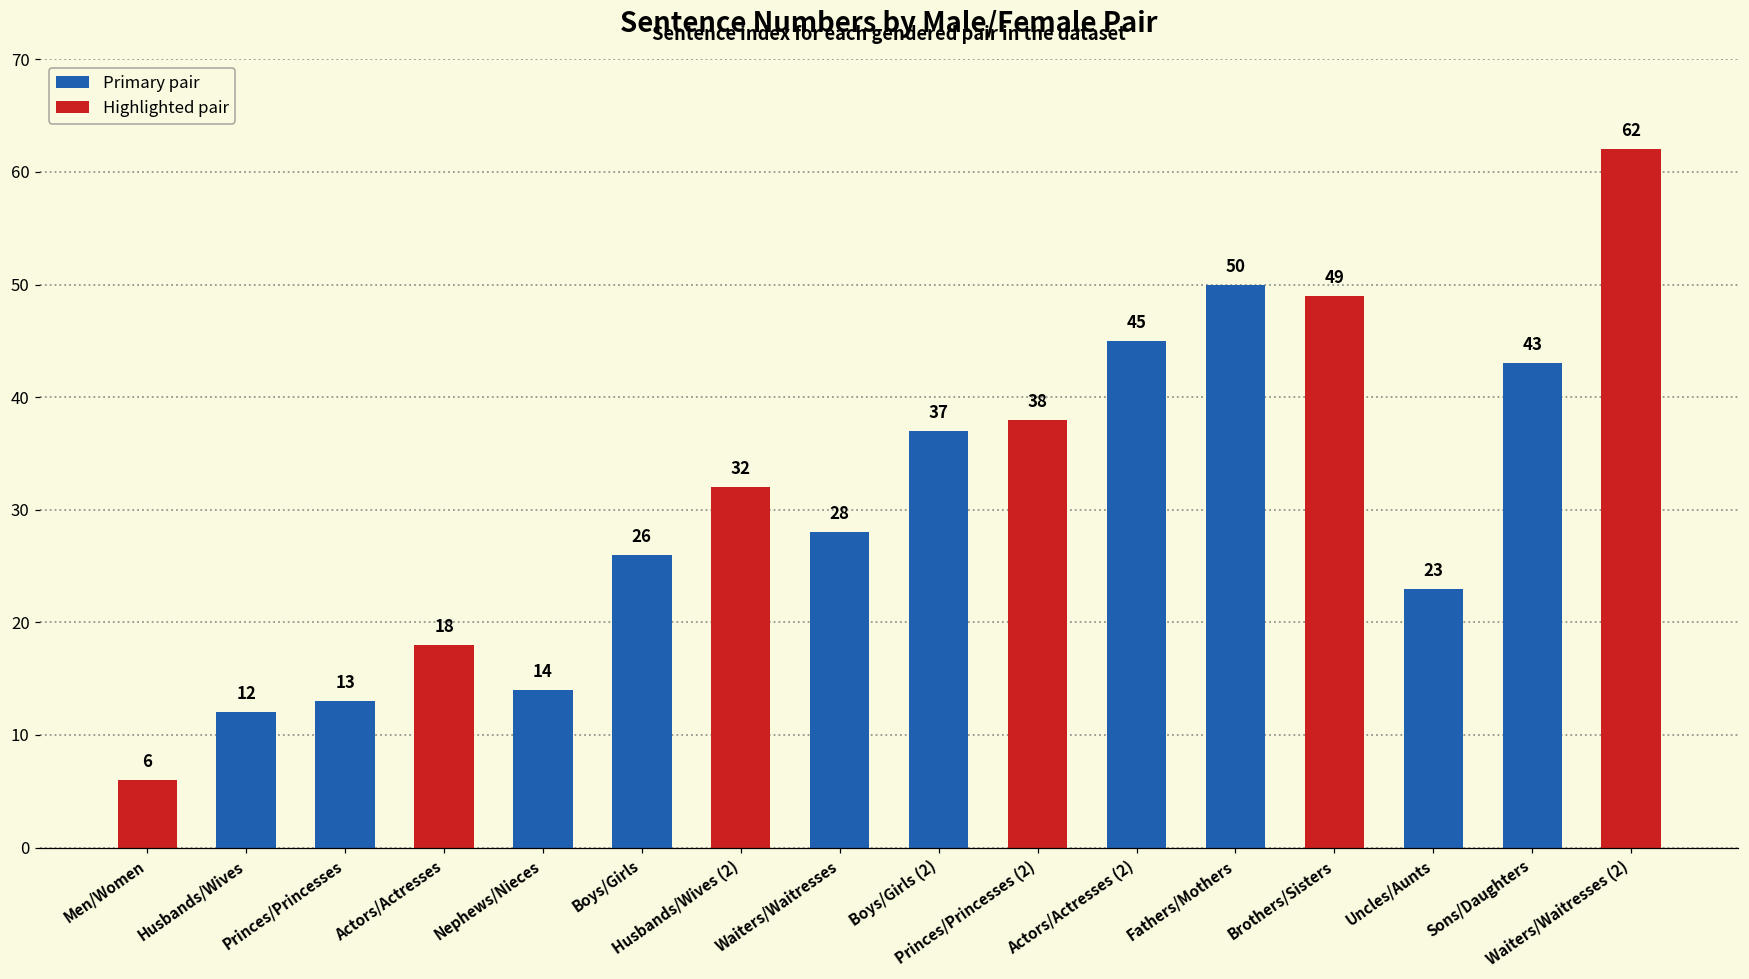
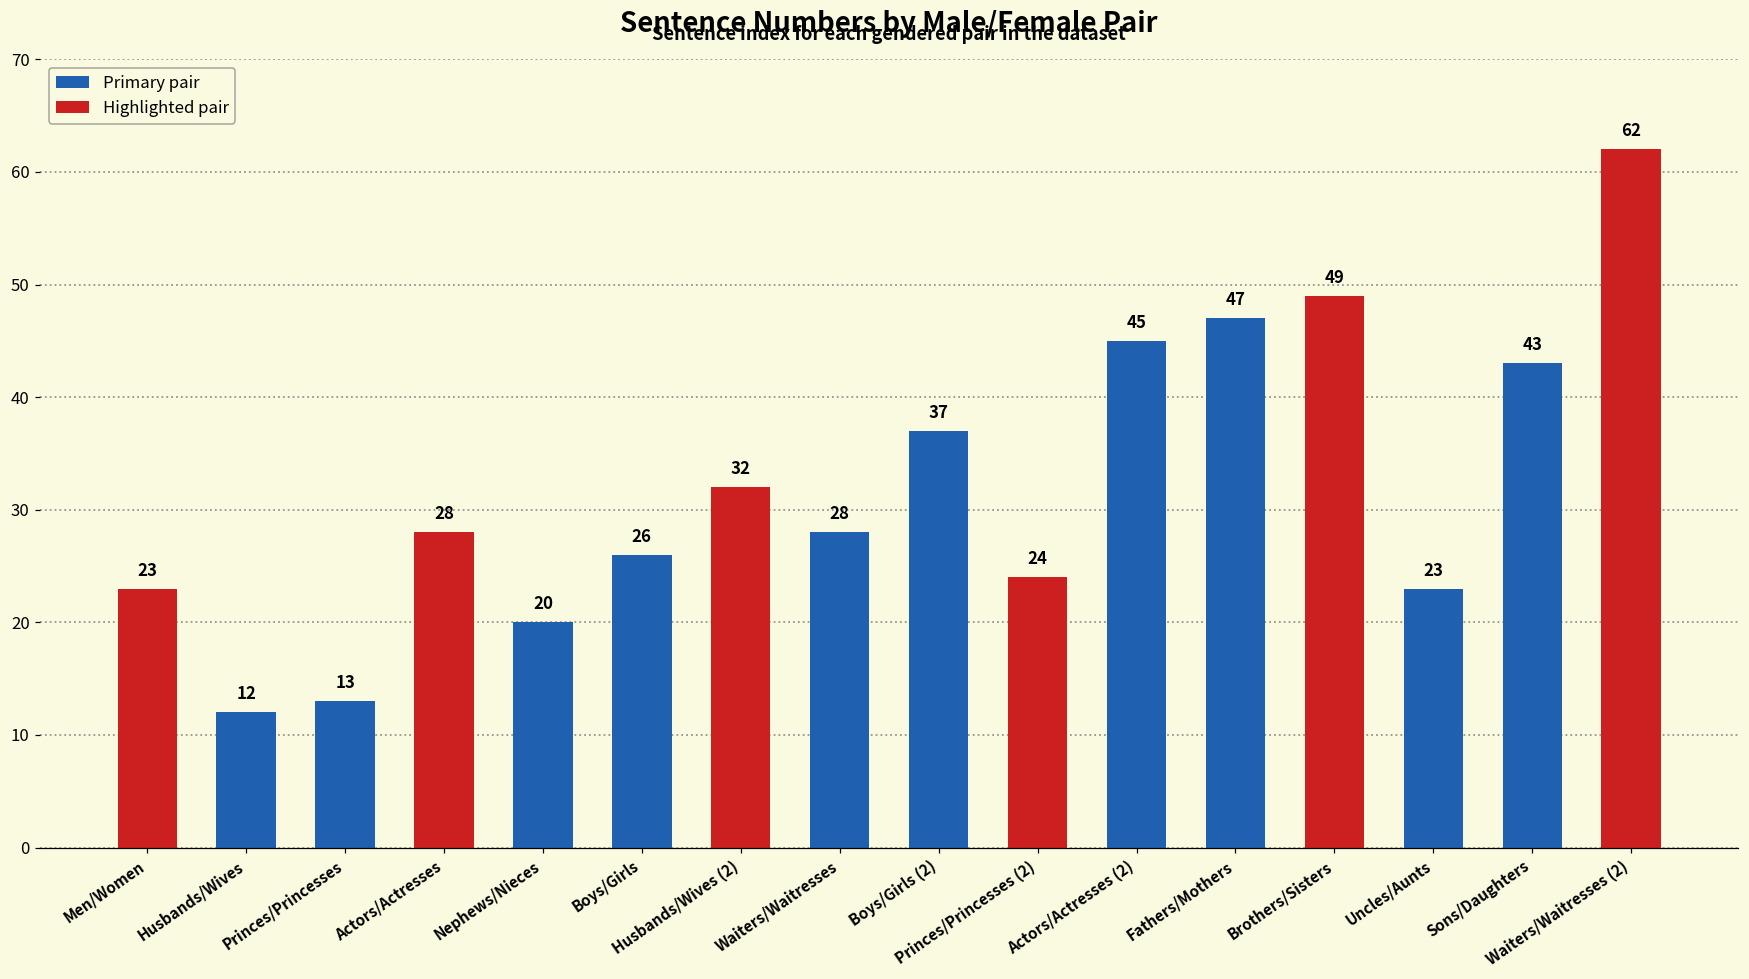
Highlighted pair, Men/Women: 6 -> 23
Highlighted pair, Actors/Actresses: 18 -> 28
Primary pair, Nephews/Nieces: 14 -> 20
Highlighted pair, Princes/Princesses (2): 38 -> 24
Primary pair, Fathers/Mothers: 50 -> 47
